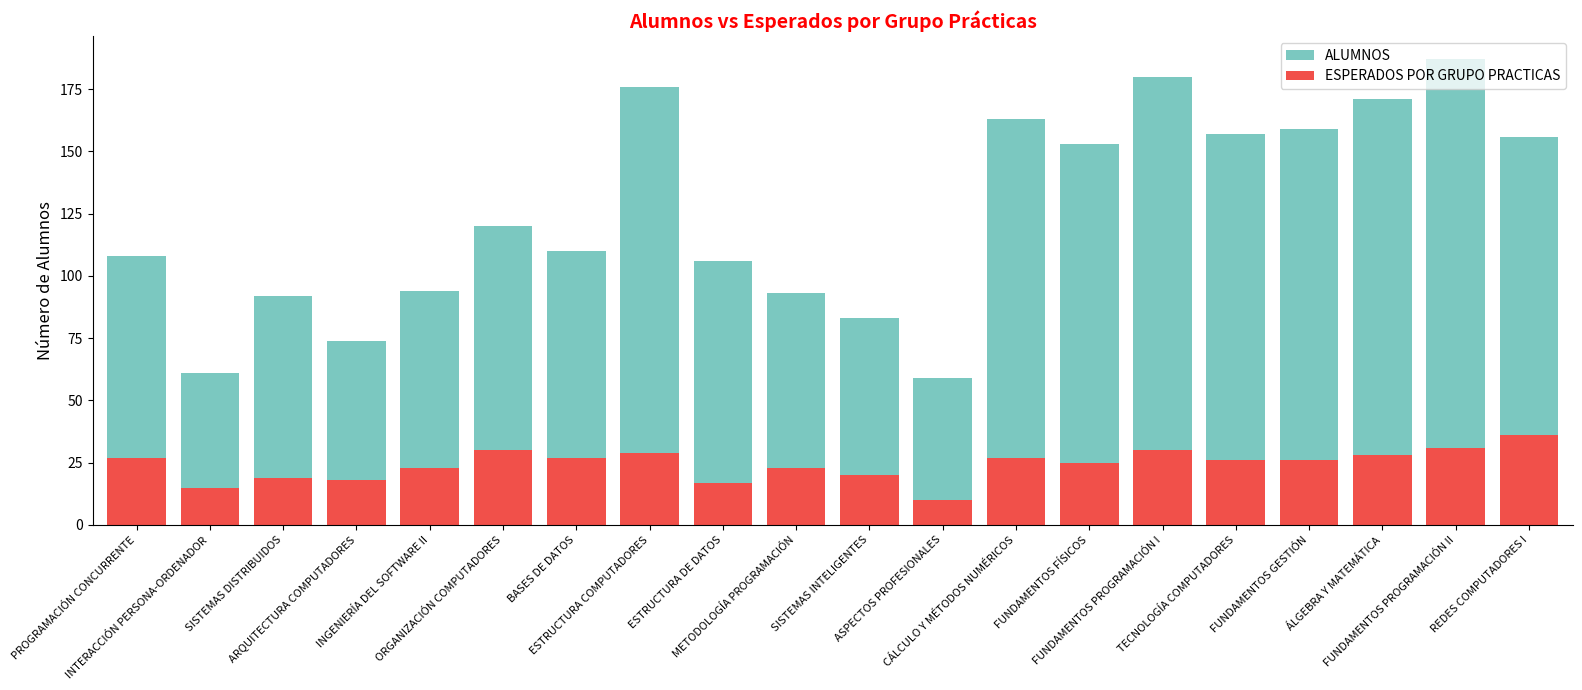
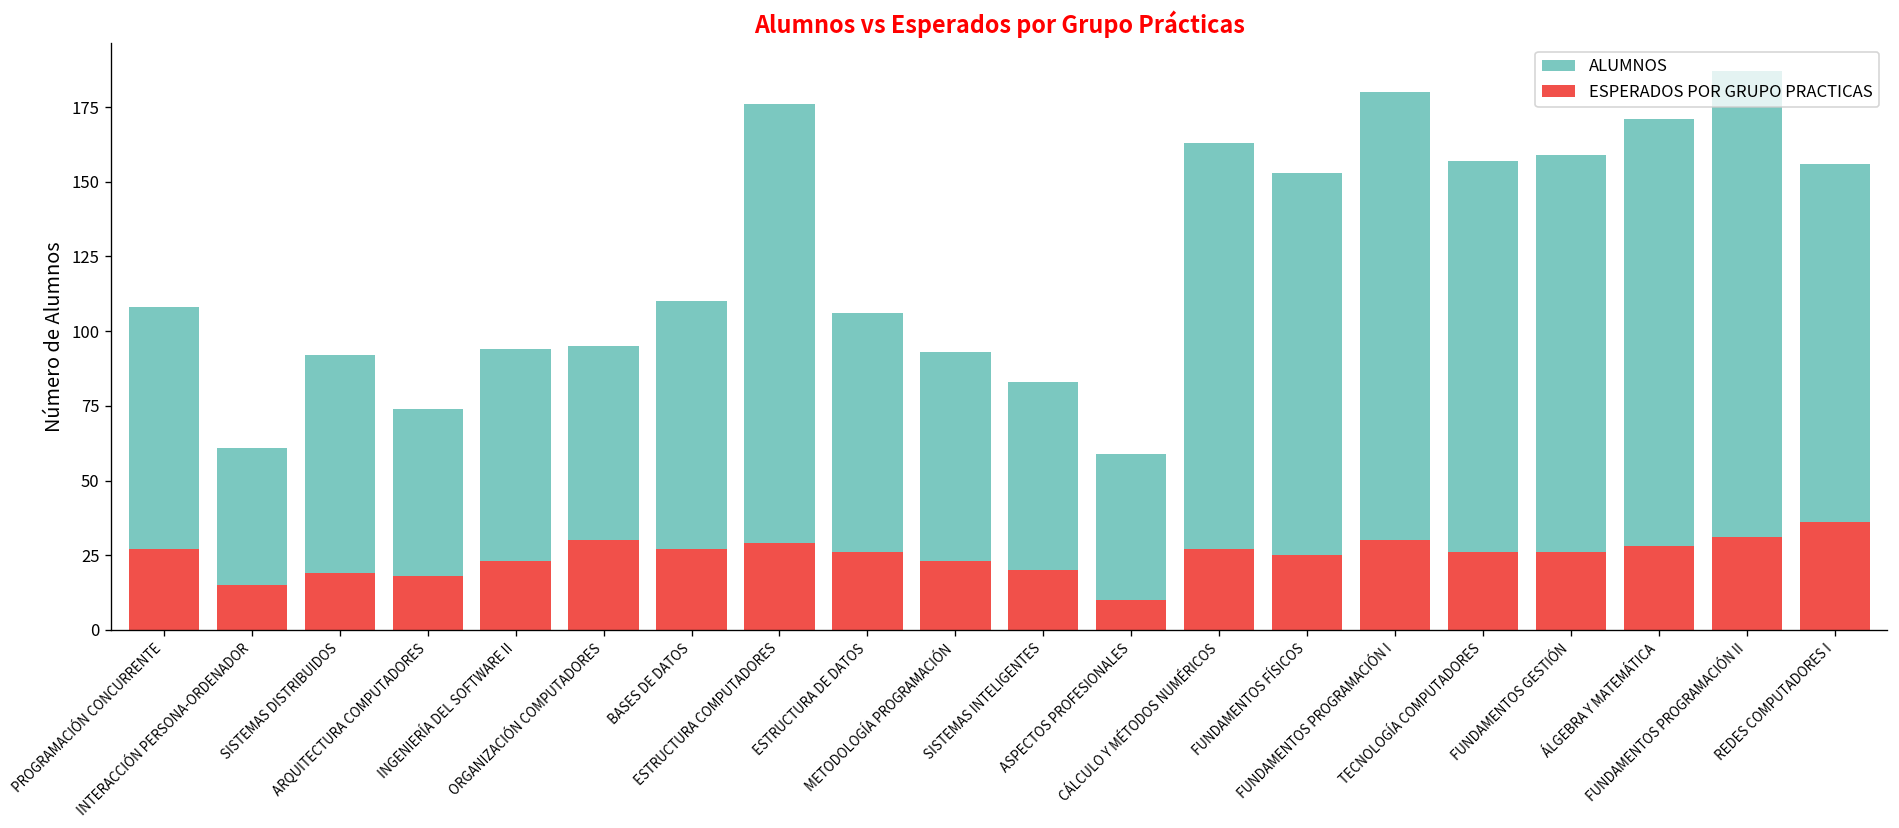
ALUMNOS, ORGANIZACIÓN COMPUTADORES: 120 -> 95
ESPERADOS POR GRUPO PRACTICAS, ESTRUCTURA DE DATOS: 17 -> 26
